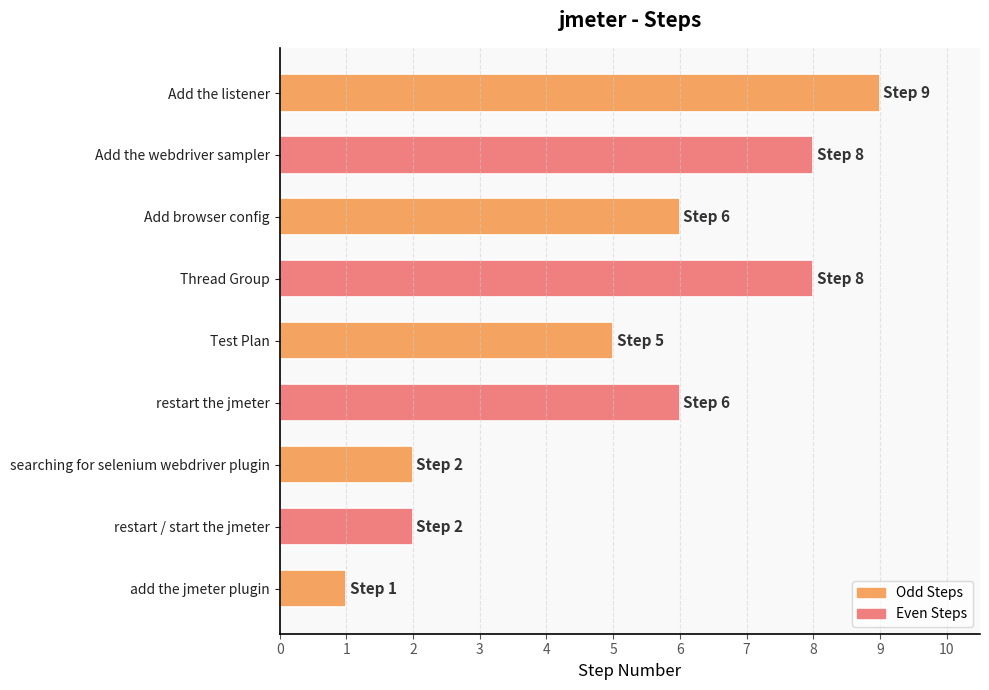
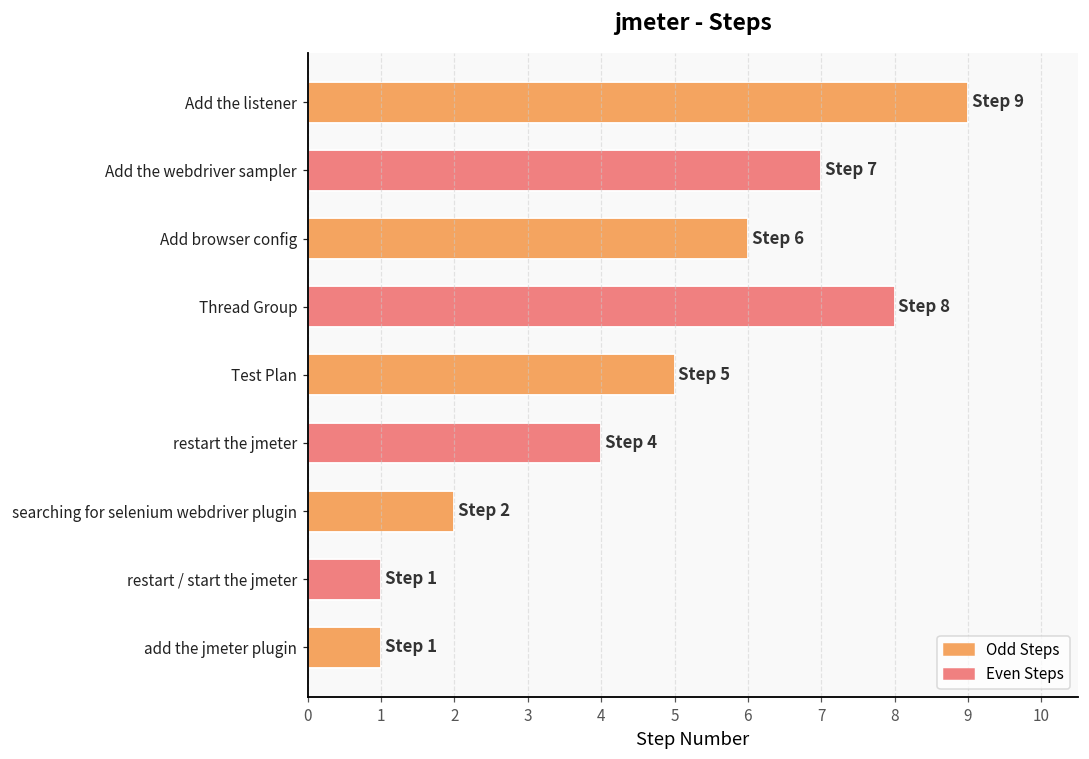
Add the webdriver sampler: 8 -> 7
restart the jmeter: 6 -> 4
restart / start the jmeter: 2 -> 1
